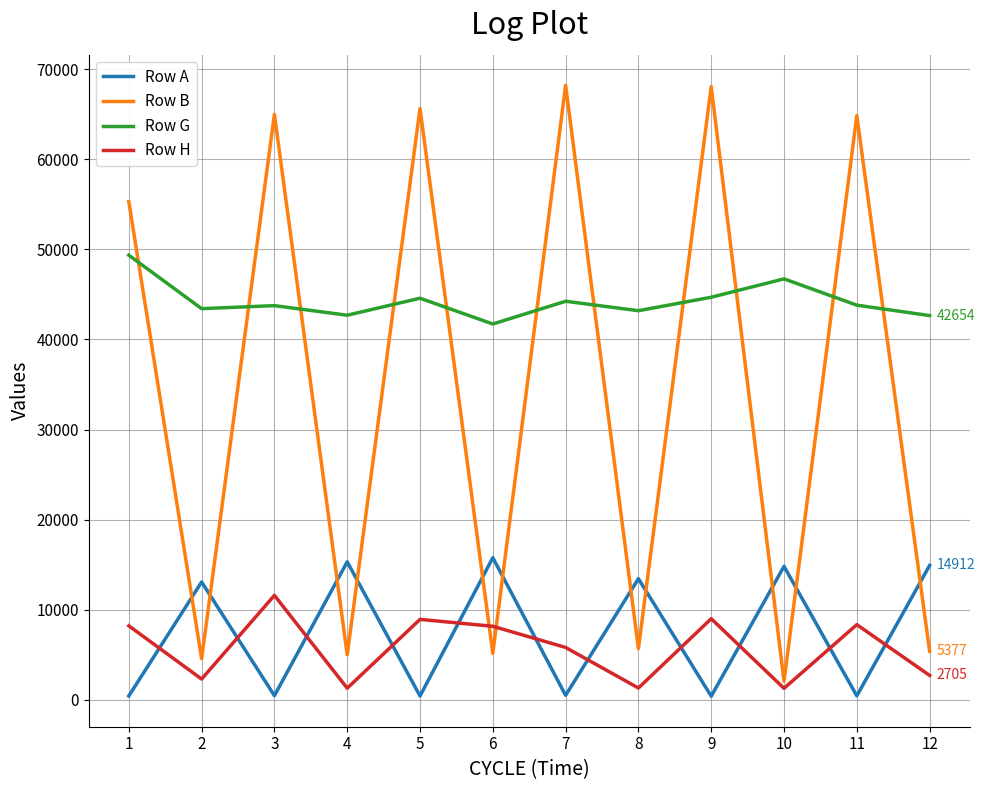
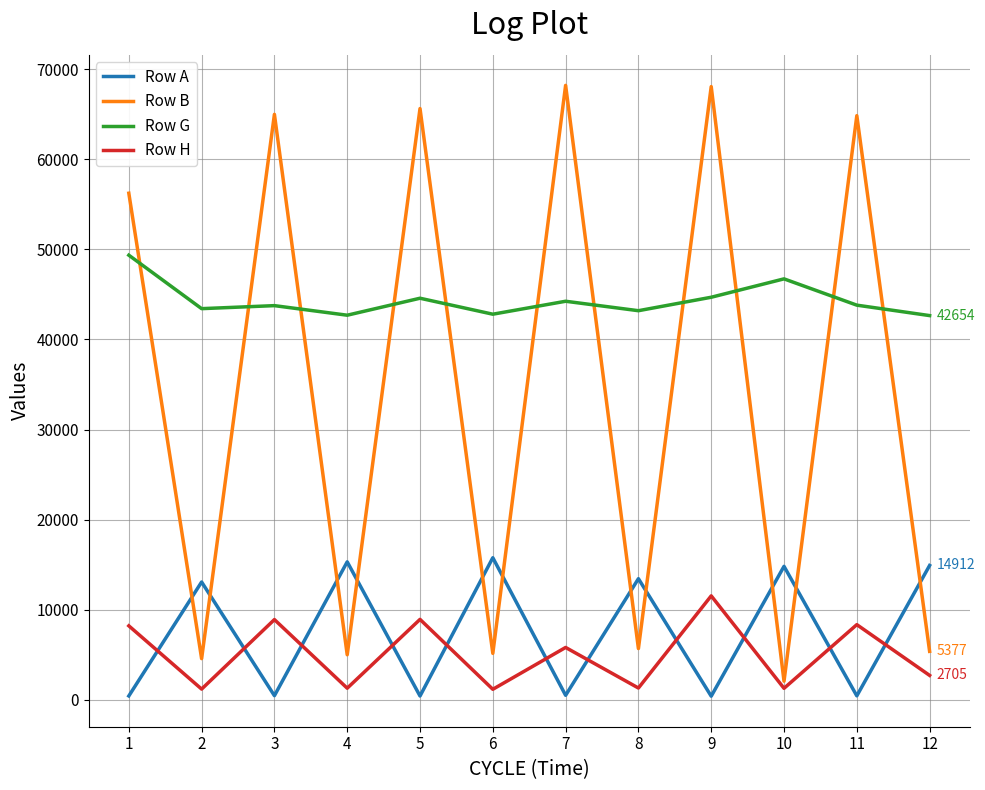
Row B, 1: 55000 -> 56000
Row H, 2: 2000 -> 1000
Row H, 3: 12000 -> 9000
Row G, 6: 42000 -> 43000
Row H, 6: 8000 -> 1000
Row H, 9: 9000 -> 12000
